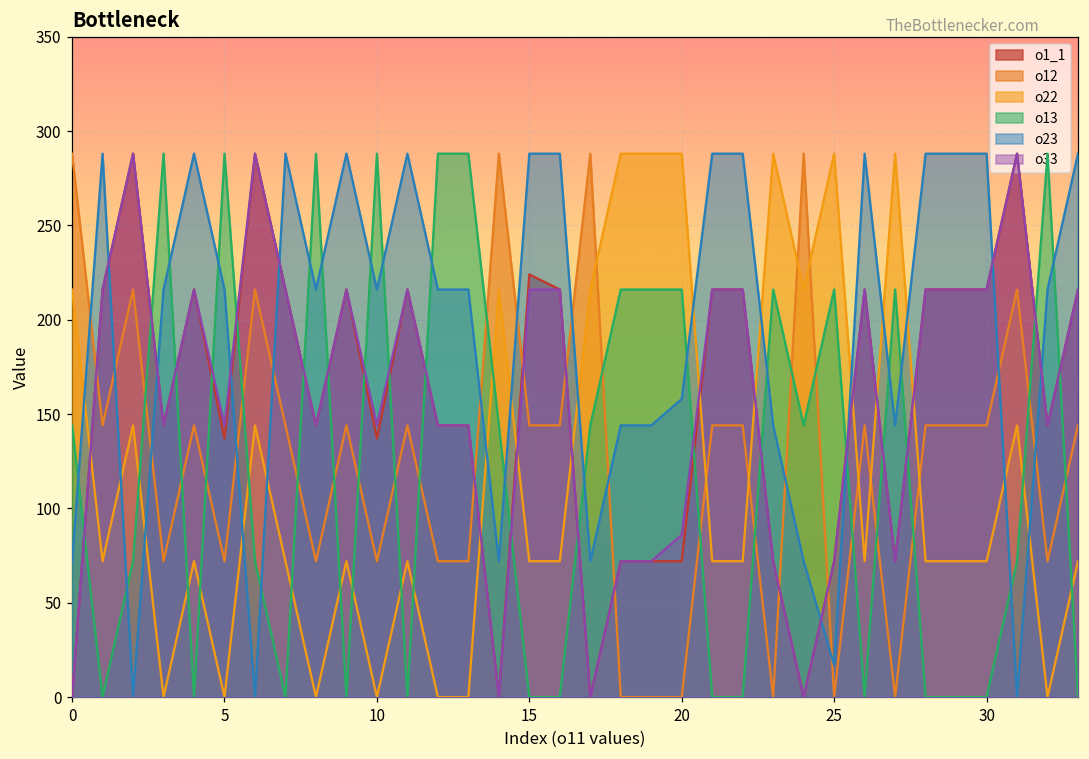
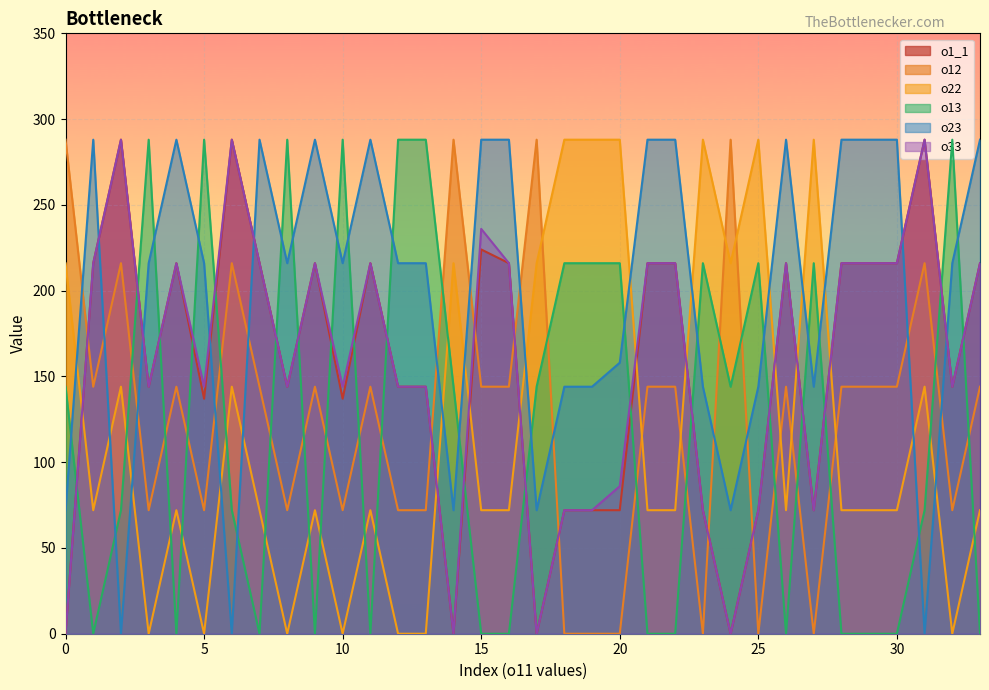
o33, 15: 216 -> 236
o23, 25: 17 -> 144
